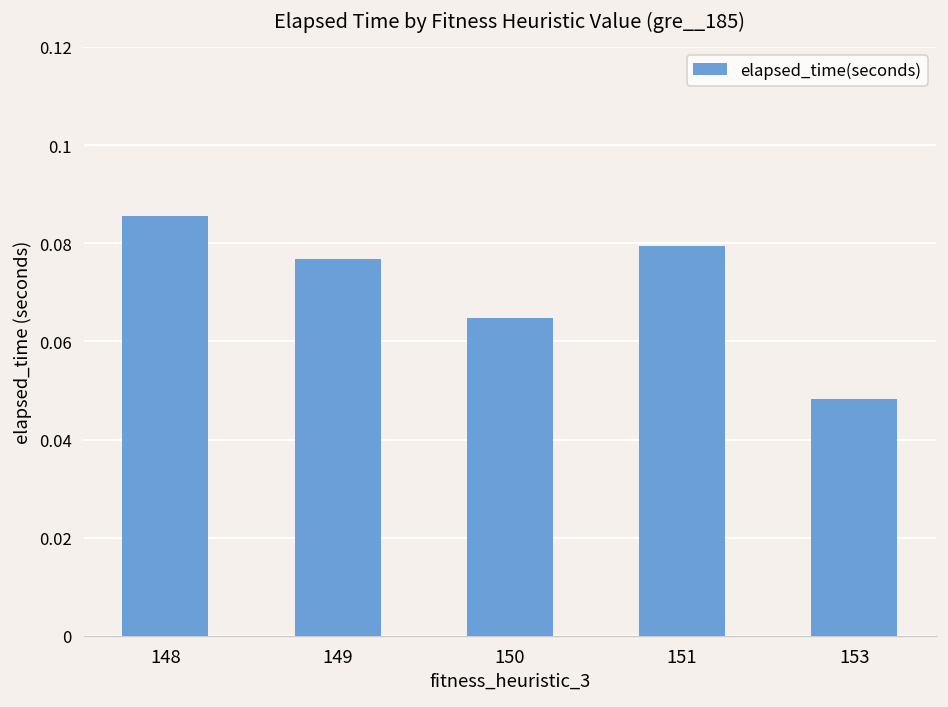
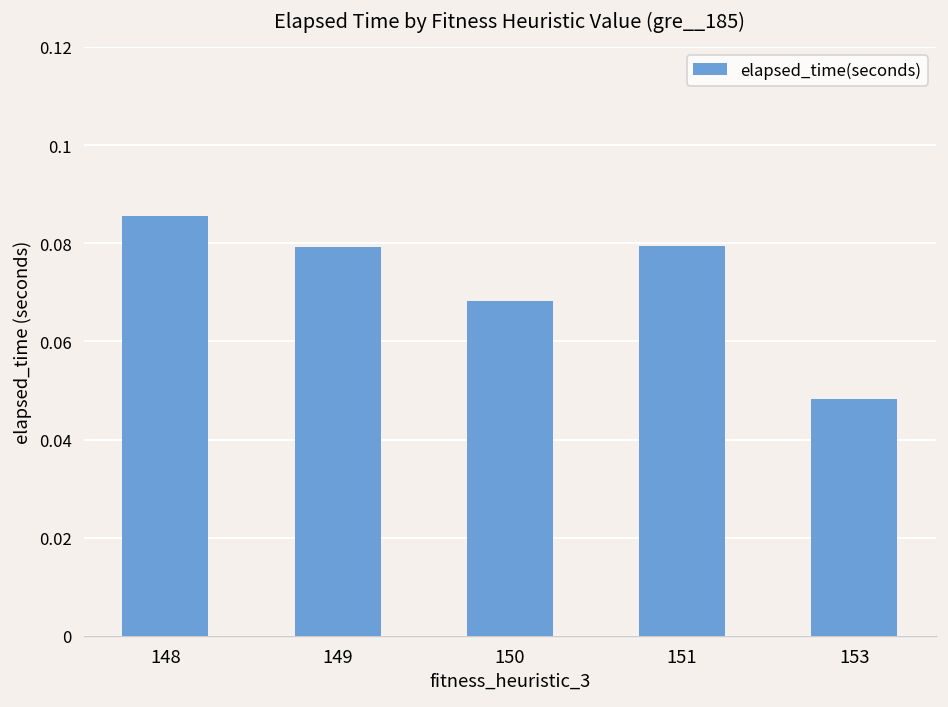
149: 0.077 -> 0.079
150: 0.065 -> 0.068
